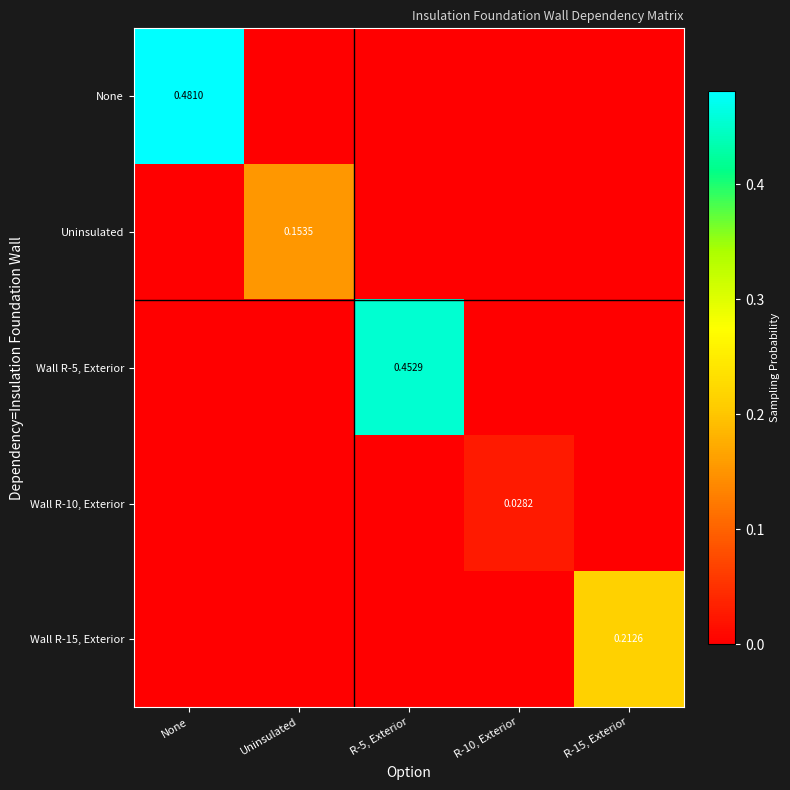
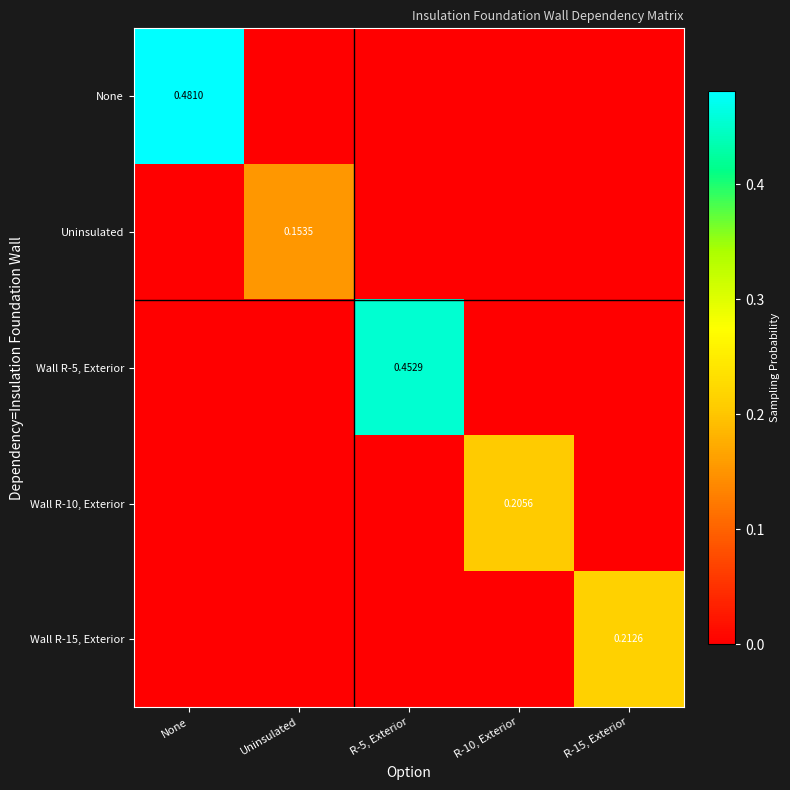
Wall R-10, Exterior, R-10, Exterior: 0.0282 -> 0.2056
